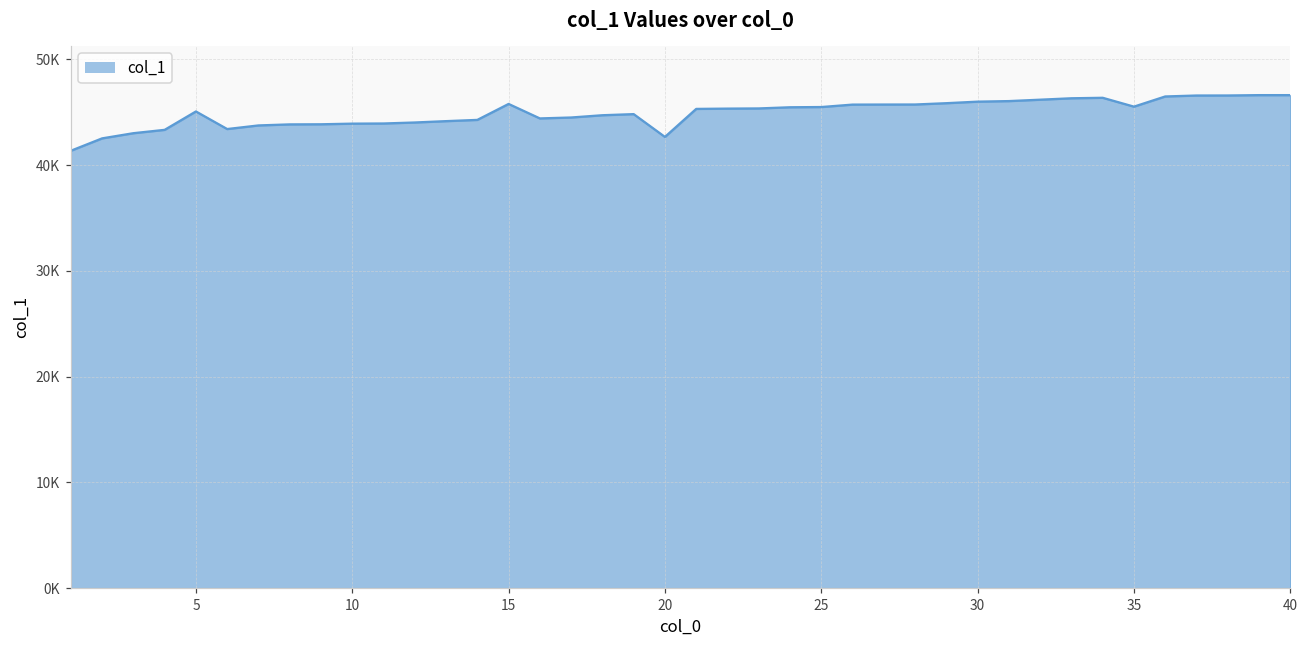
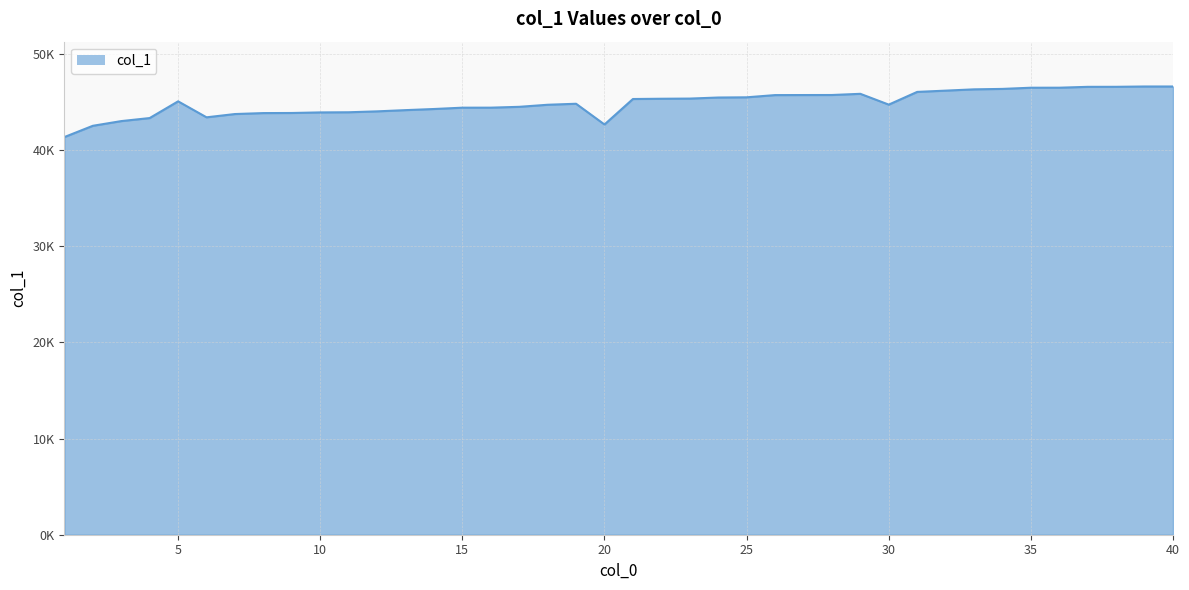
15: 46000 -> 44000
30: 46000 -> 45000
35: 45500 -> 46500
